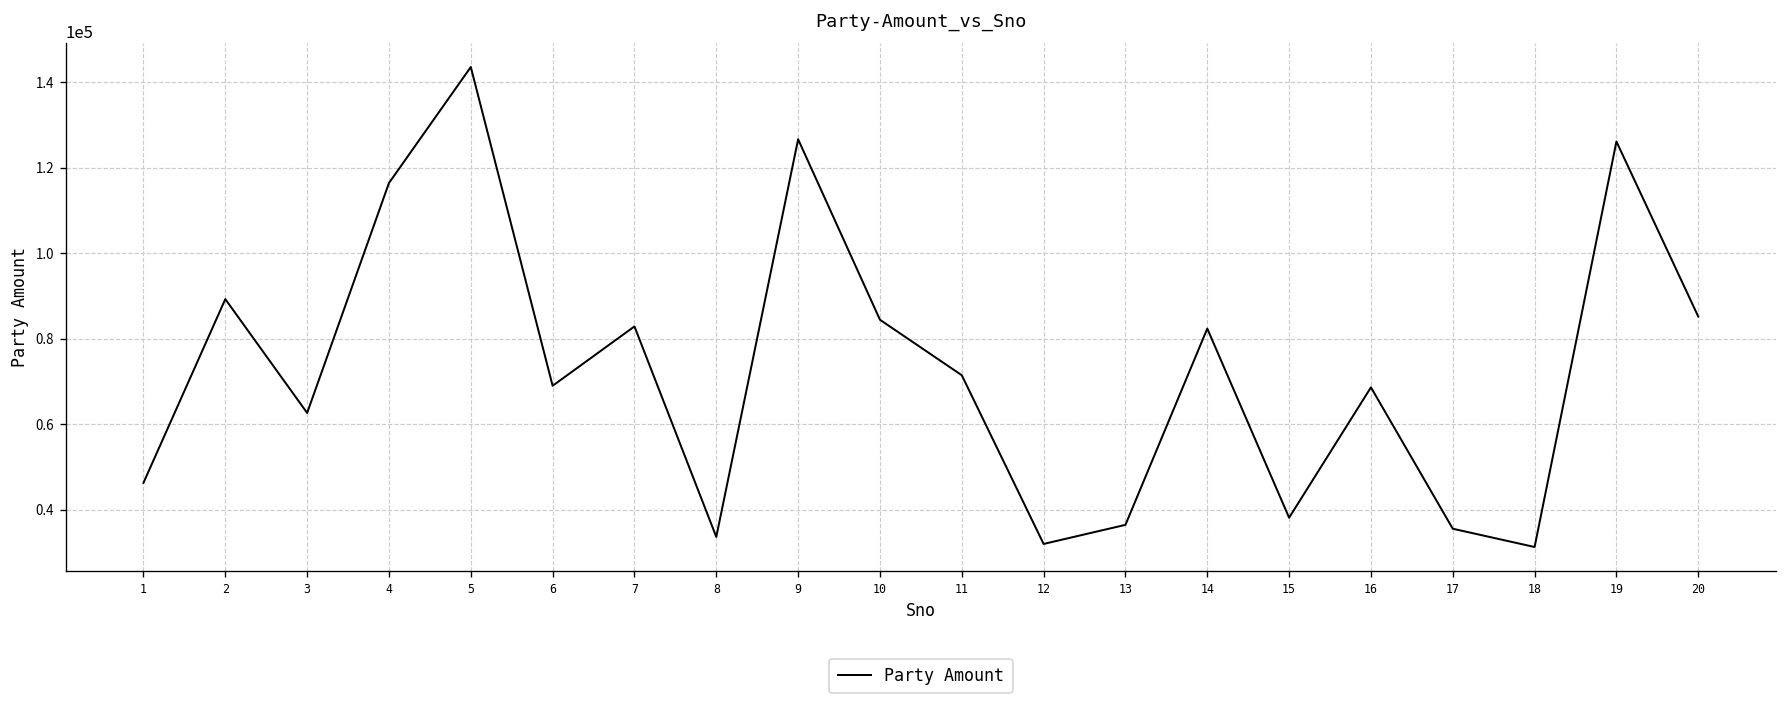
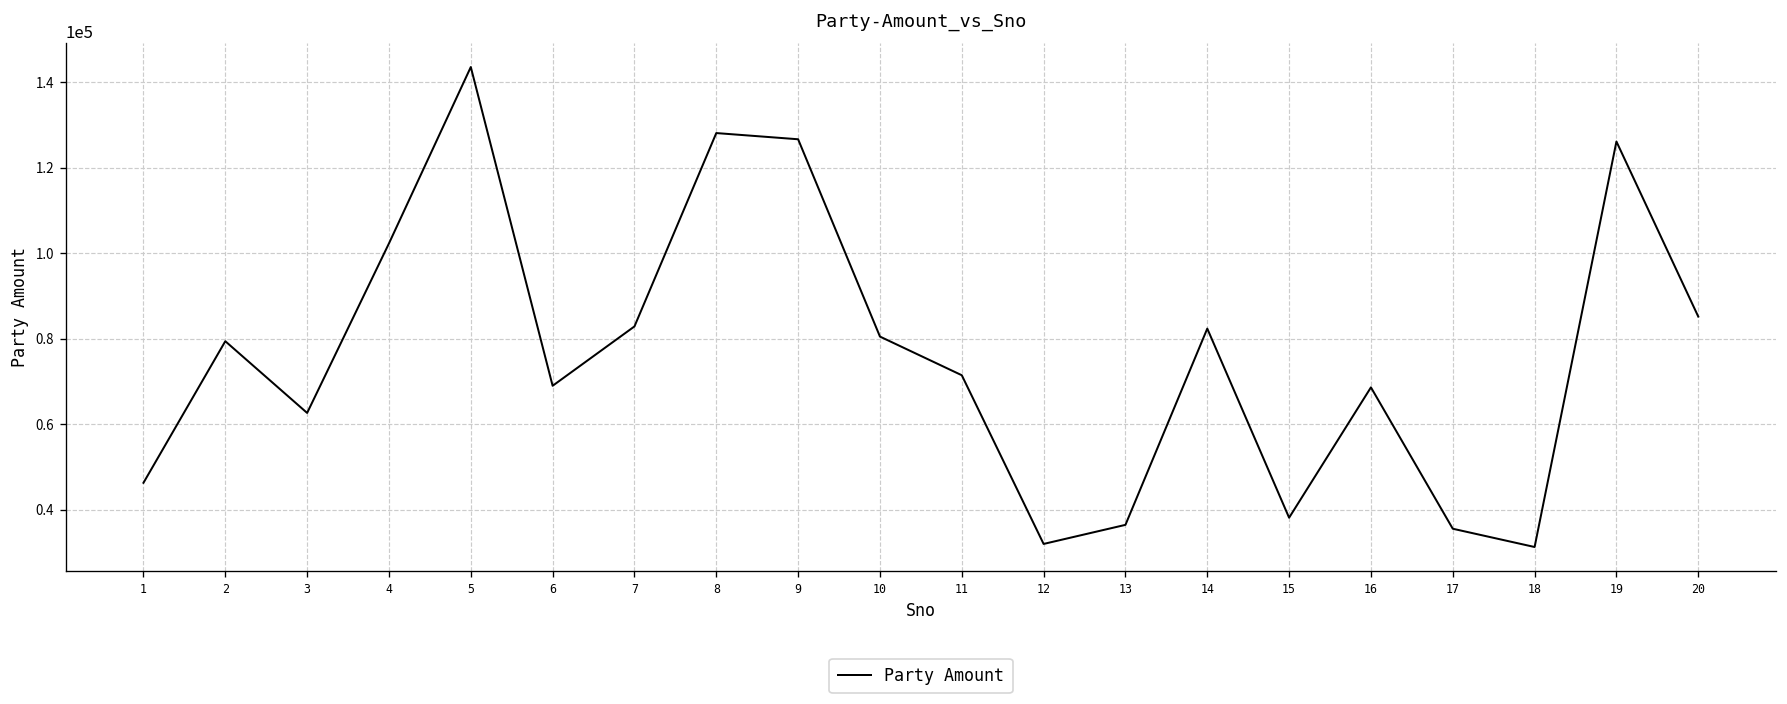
2: 89000 -> 79000
4: 116000 -> 102000
8: 34000 -> 128000
10: 84000 -> 81000
